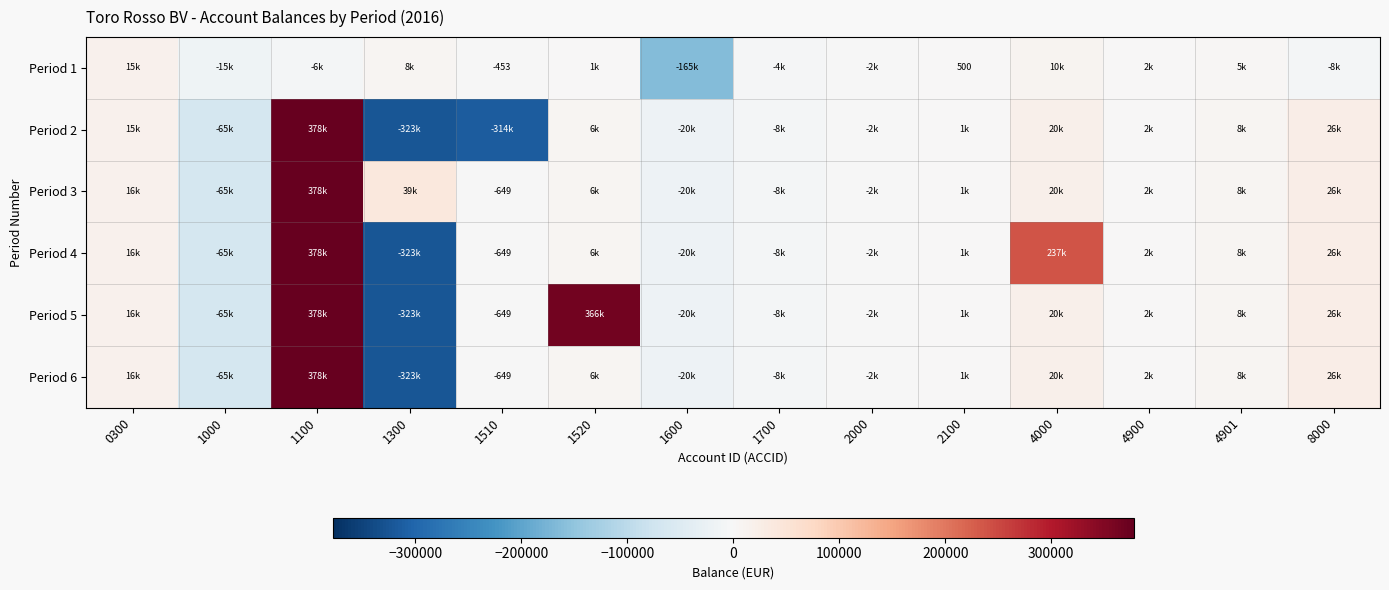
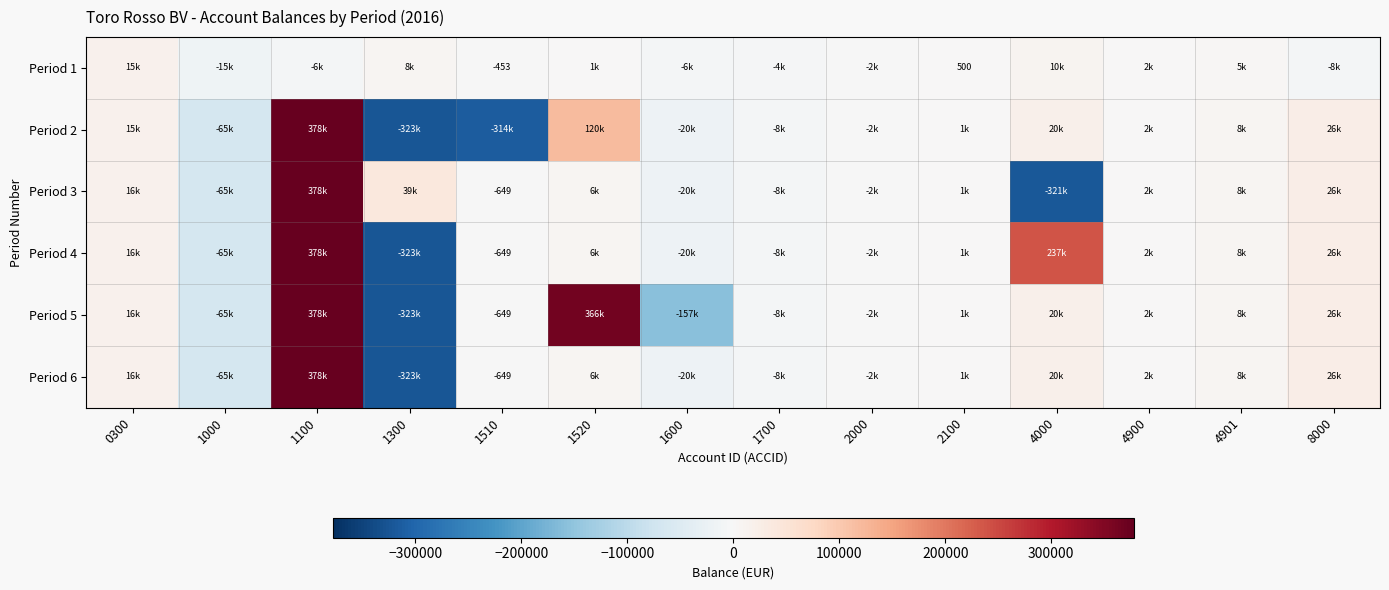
Period 1, 1600: -165k -> -6k
Period 2, 1520: 6k -> 120k
Period 3, 4000: 20k -> -321k
Period 5, 1600: -20k -> -157k
